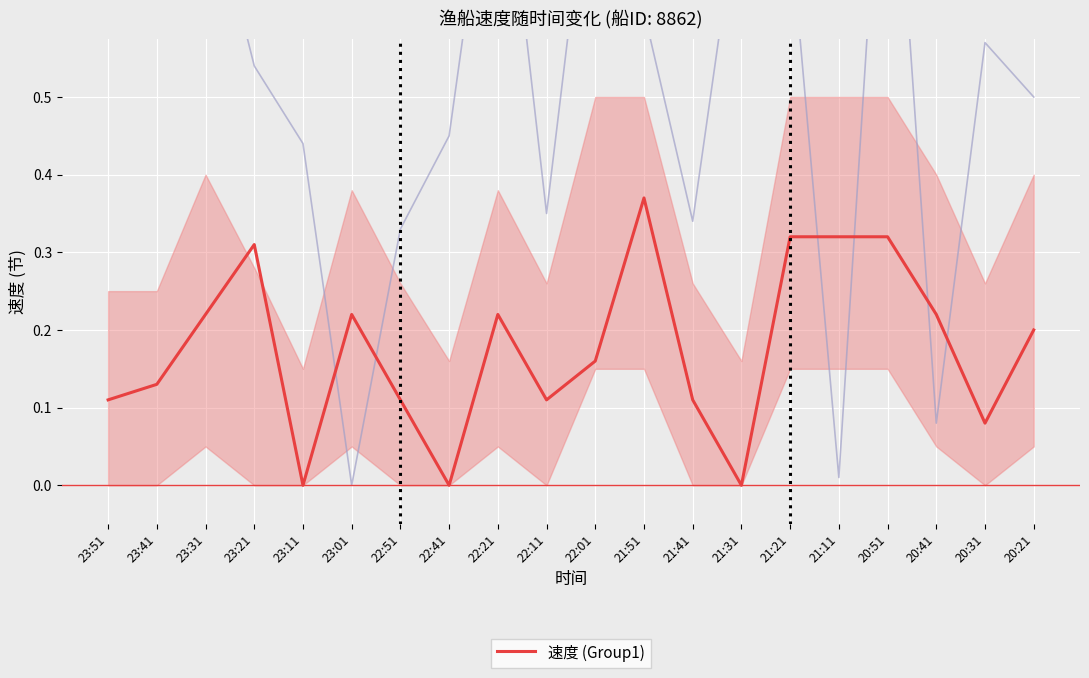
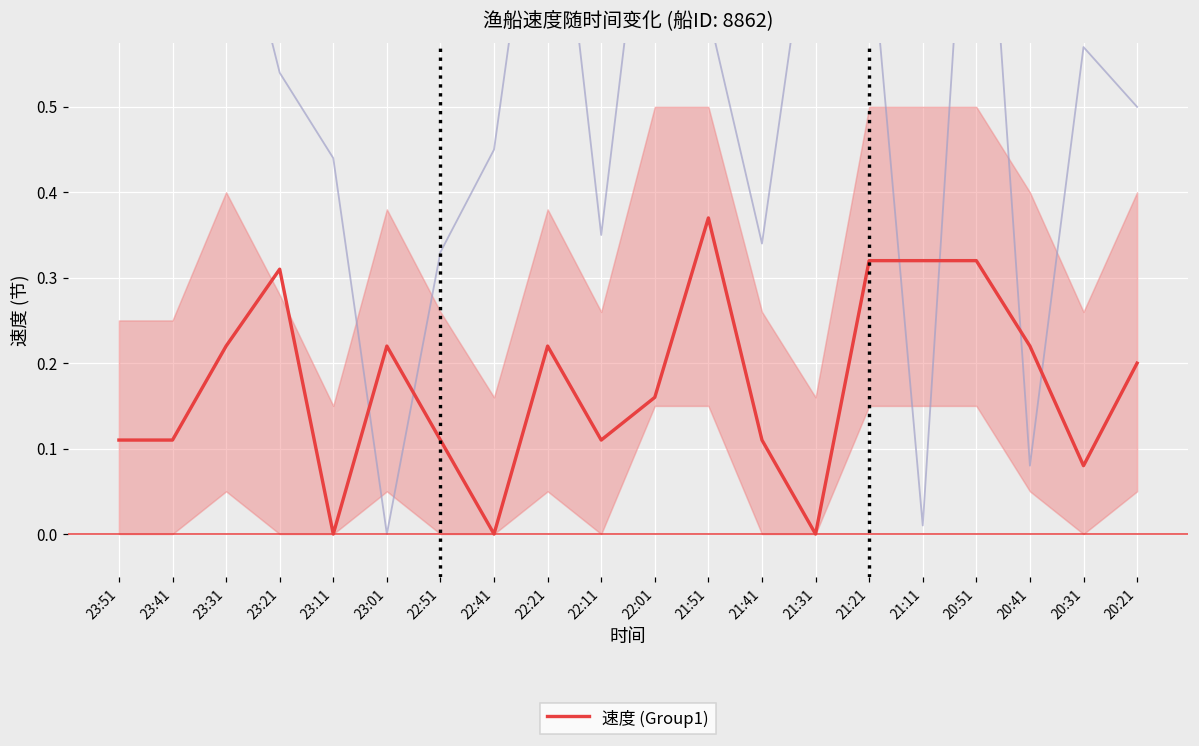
速度 (Group1), 23:41: 0.13 -> 0.11
